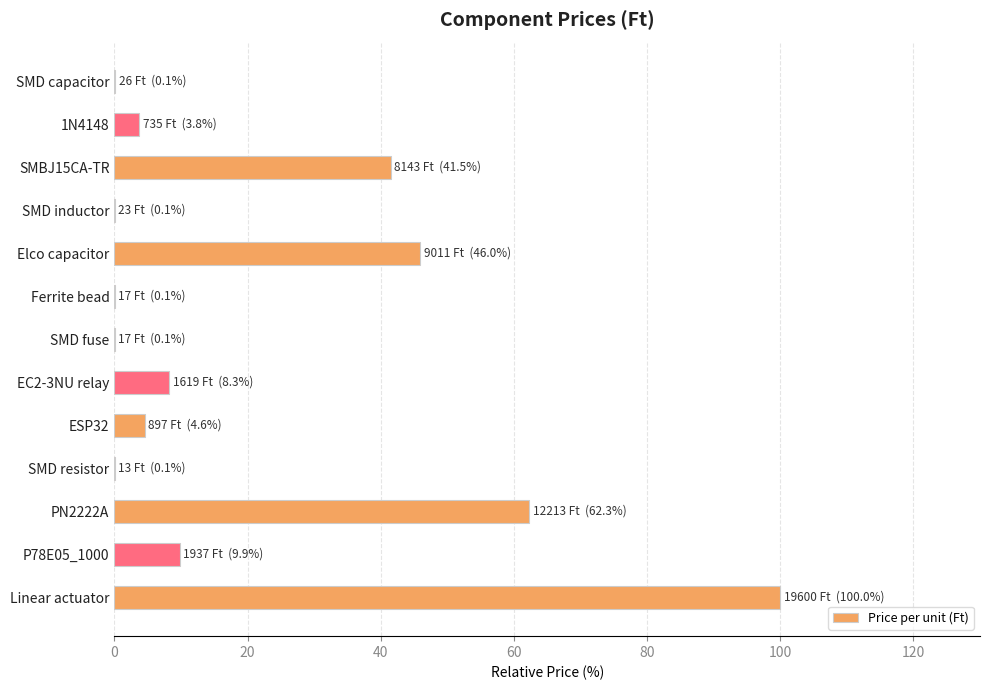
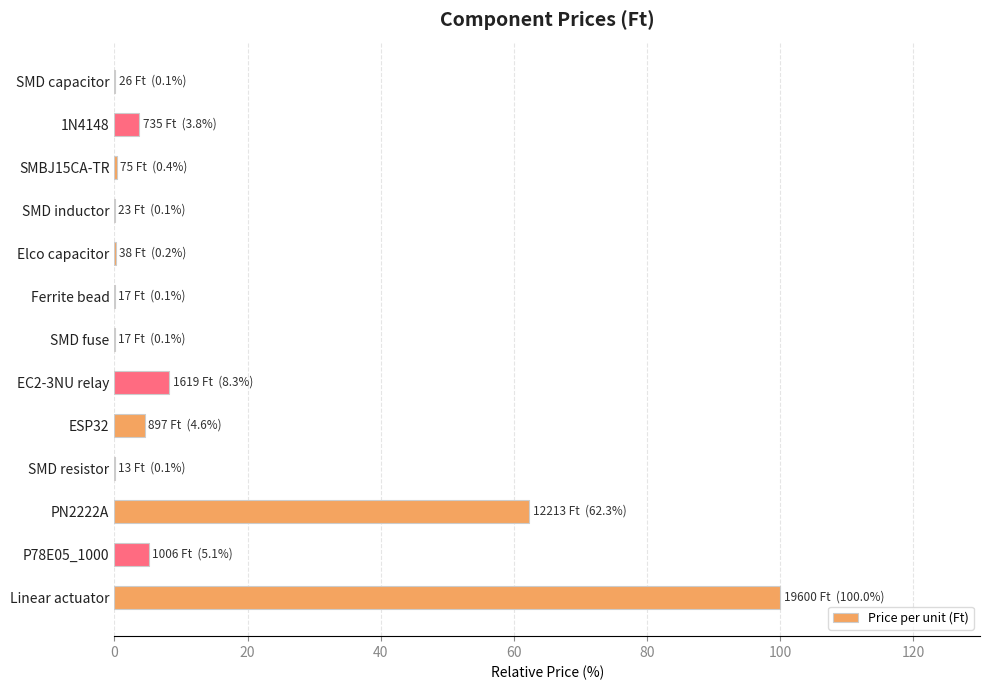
SMBJ15CA-TR: 8143 Ft (41.5%) -> 75 Ft (0.4%)
Elco capacitor: 9011 Ft (46.0%) -> 38 Ft (0.2%)
P78E05_1000: 1937 Ft (9.9%) -> 1006 Ft (5.1%)
